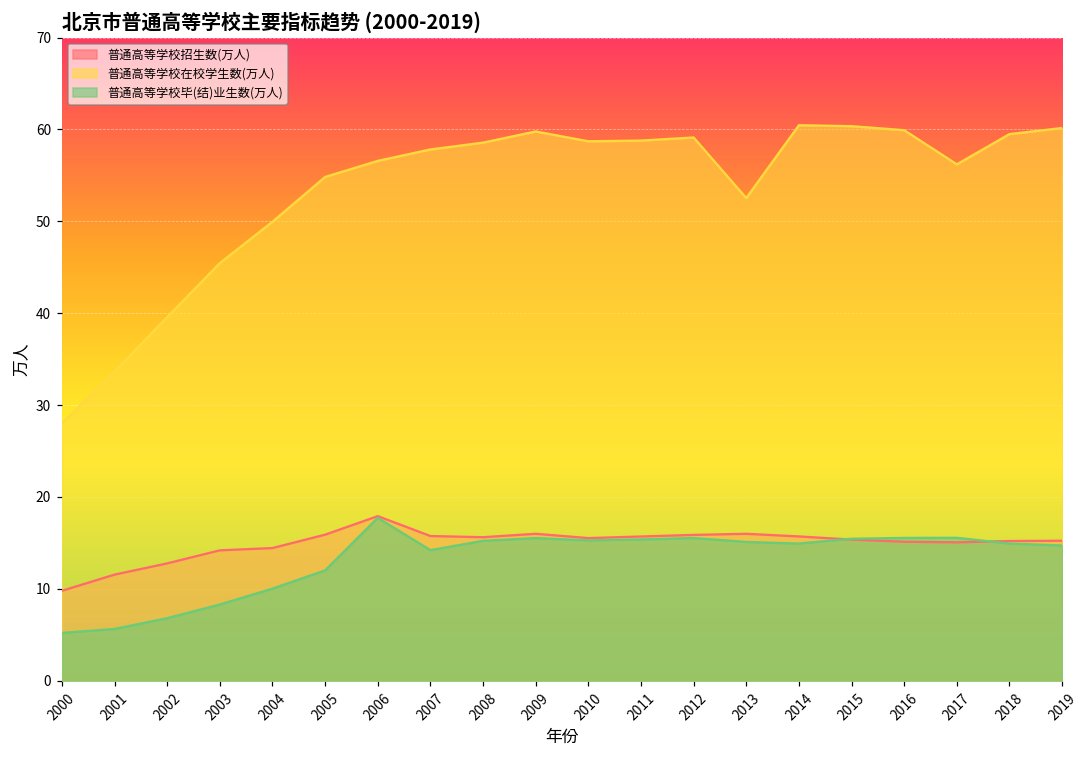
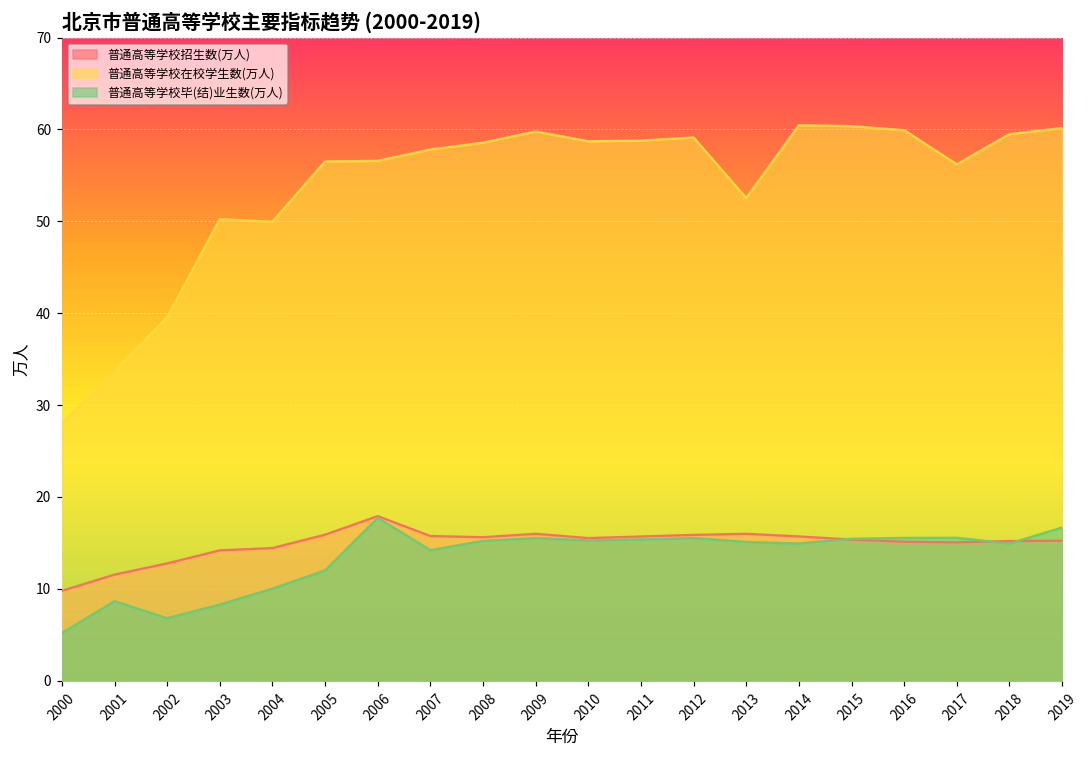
普通高等学校毕(结)业生数(万人), 2001: 6 -> 9
普通高等学校在校学生数(万人), 2003: 45 -> 50
普通高等学校在校学生数(万人), 2005: 55 -> 57
普通高等学校毕(结)业生数(万人), 2019: 15 -> 17
